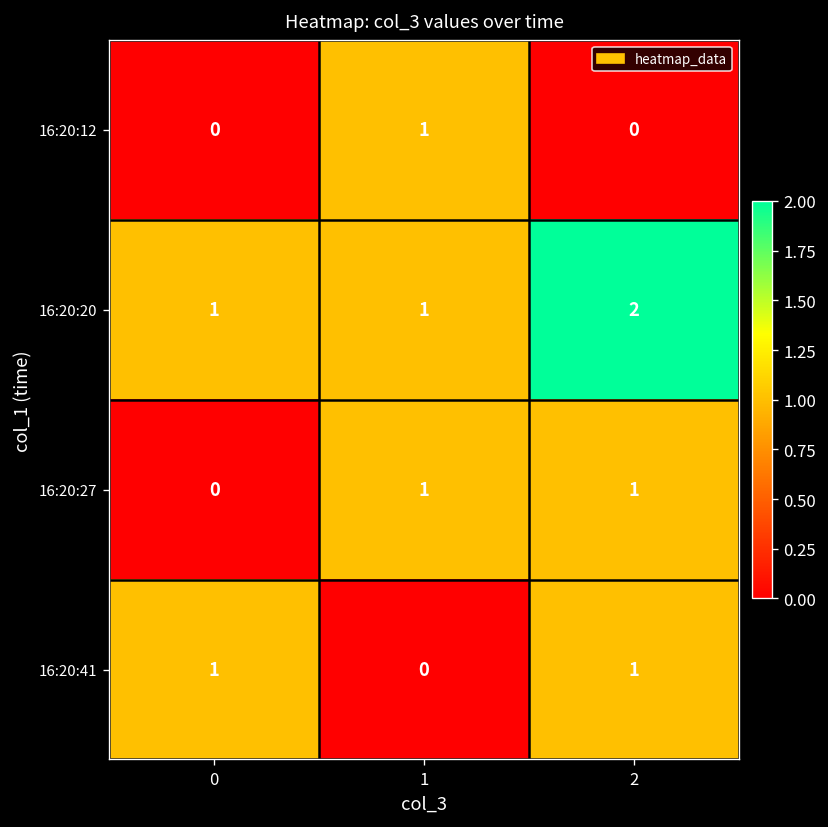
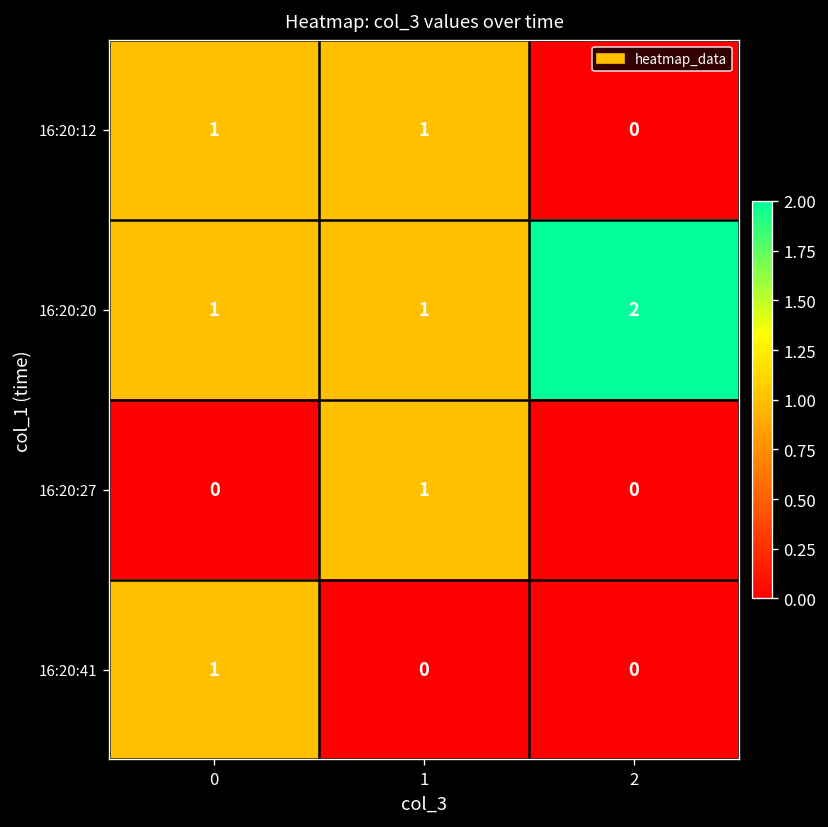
16:20:12, 0: 0 -> 1
16:20:27, 2: 1 -> 0
16:20:41, 2: 1 -> 0
